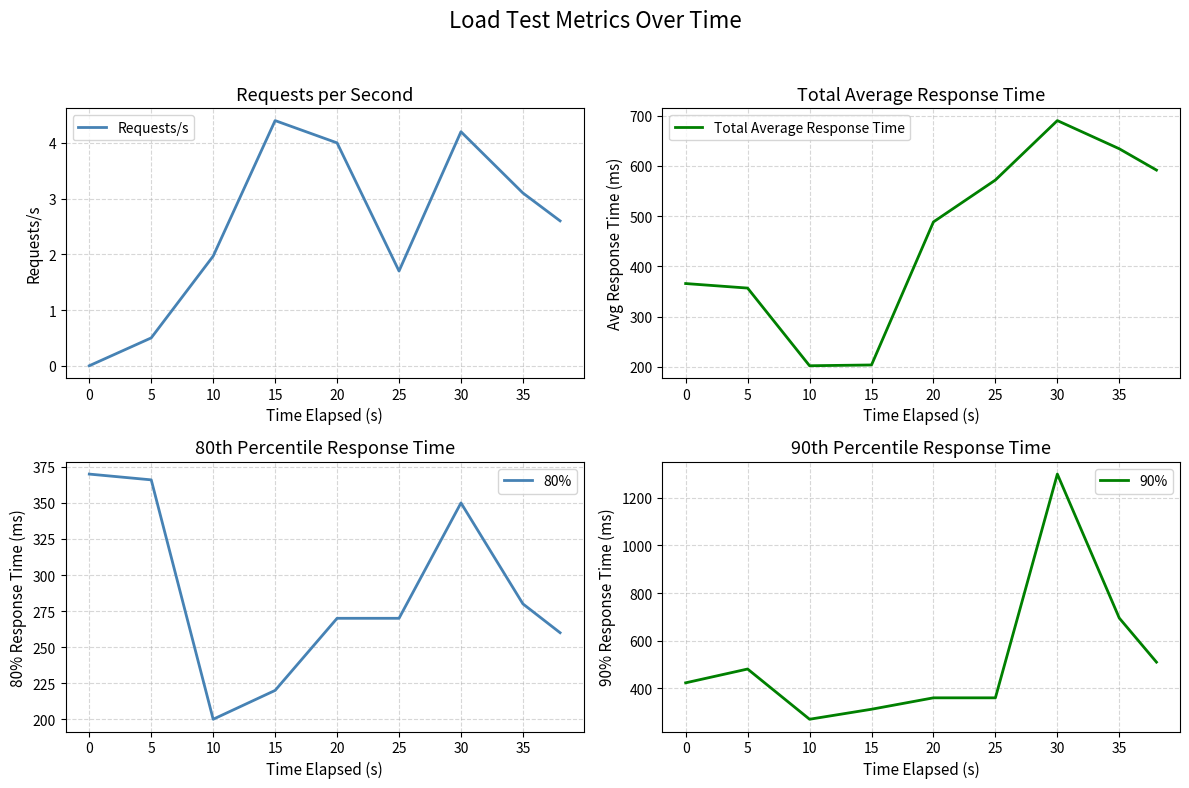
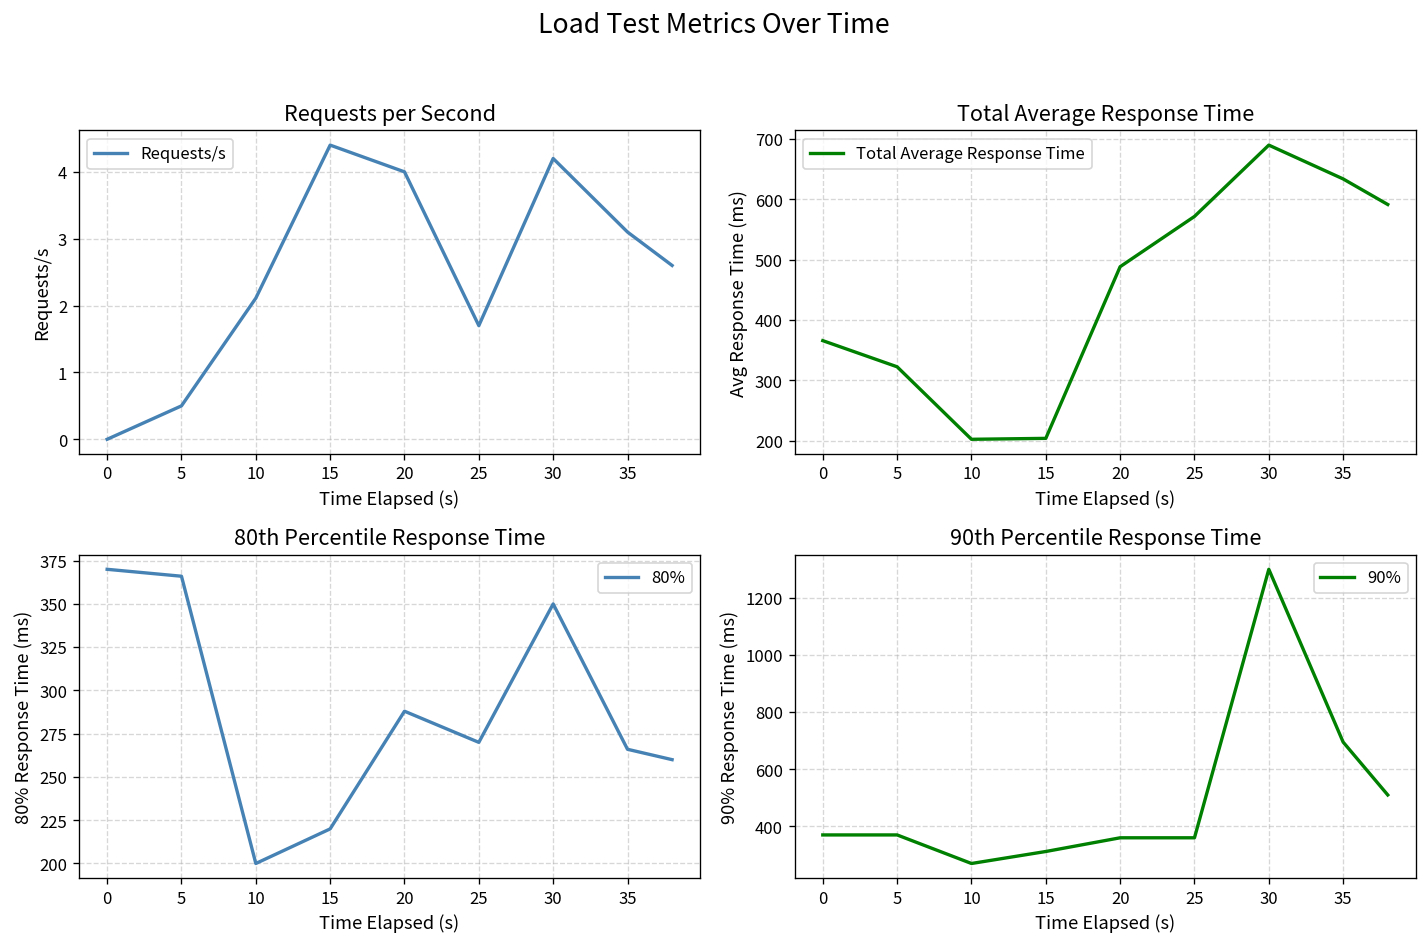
Requests per Second, 10: 2.0 -> 2.1
Total Average Response Time, 5: 360 -> 320
80th Percentile Response Time, 20: 270 -> 288
80th Percentile Response Time, 35: 280 -> 266
90th Percentile Response Time, 0: 420 -> 370
90th Percentile Response Time, 5: 480 -> 370
